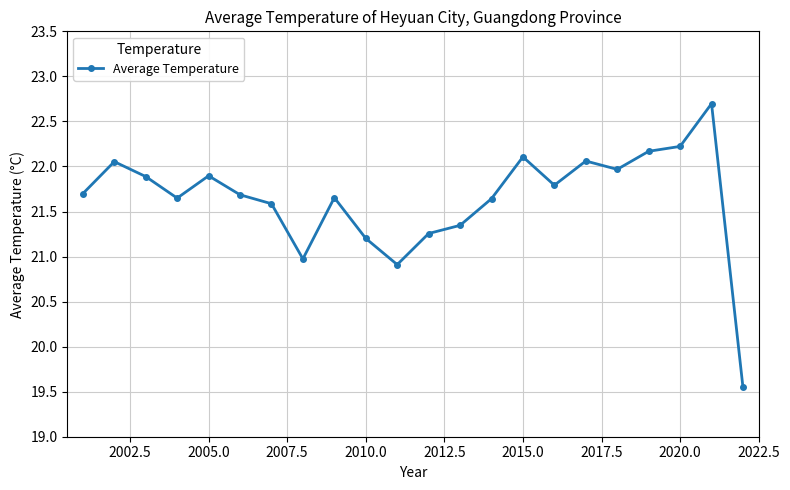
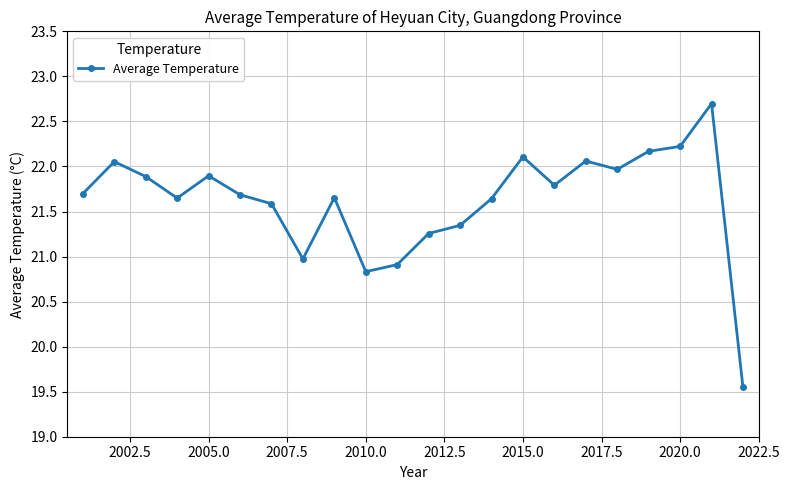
2010.0: 21.2 -> 20.8
